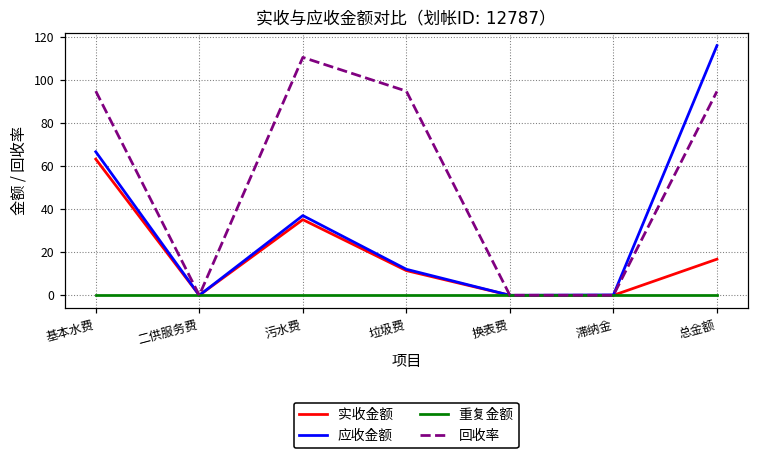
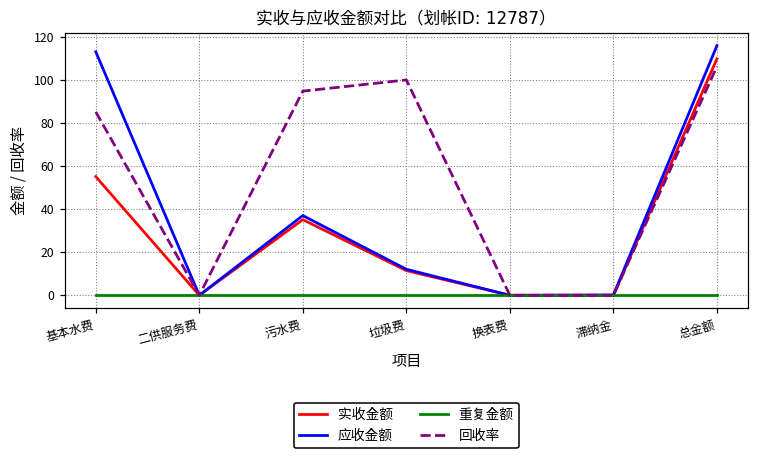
实收金额, 基本水费: 63 -> 55
应收金额, 基本水费: 67 -> 113
回收率, 基本水费: 95 -> 85
回收率, 污水费: 111 -> 95
回收率, 垃圾费: 95 -> 100
实收金额, 总金额: 17 -> 110
回收率, 总金额: 95 -> 106
